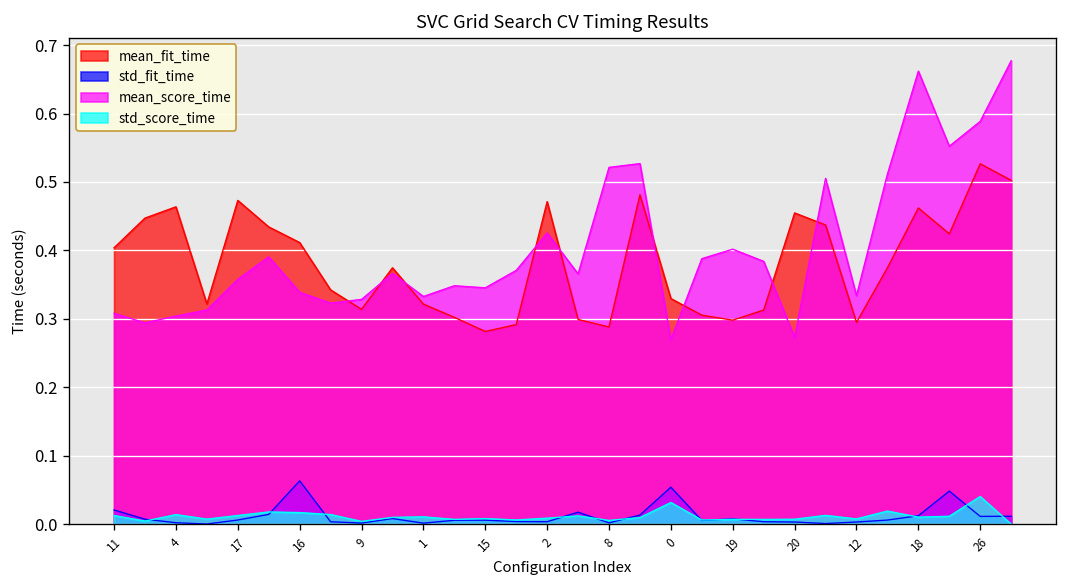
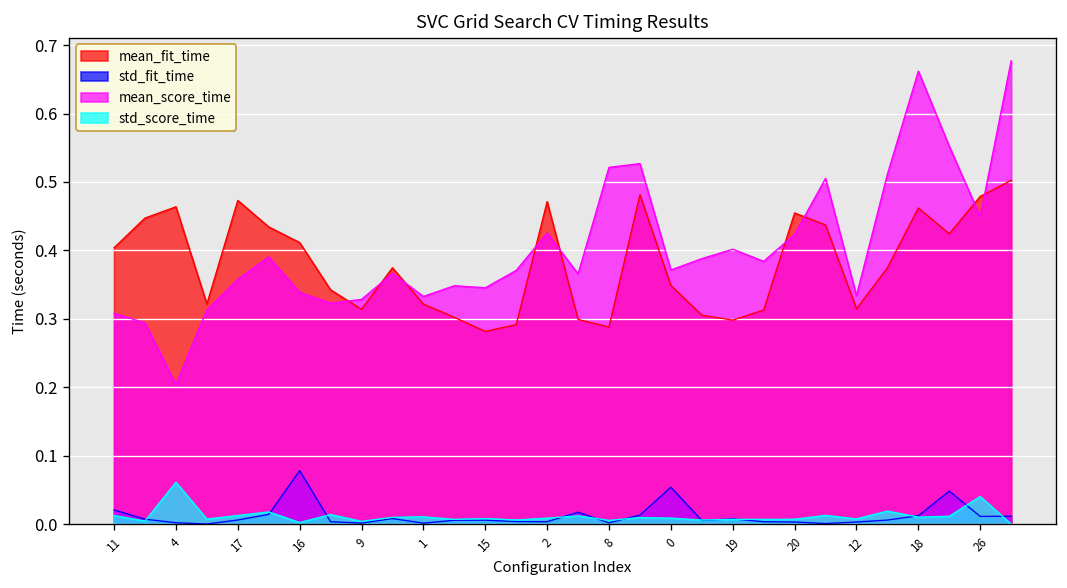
mean_score_time, 4: 0.30 -> 0.20
std_score_time, 4: 0.01 -> 0.06
std_fit_time, 16: 0.06 -> 0.08
std_score_time, 16: 0.02 -> 0.00
mean_fit_time, 0: 0.33 -> 0.35
mean_score_time, 0: 0.27 -> 0.37
std_score_time, 0: 0.03 -> 0.01
mean_score_time, 20: 0.27 -> 0.42
mean_fit_time, 12: 0.29 -> 0.31
mean_fit_time, 26: 0.53 -> 0.48
mean_score_time, 26: 0.59 -> 0.45
